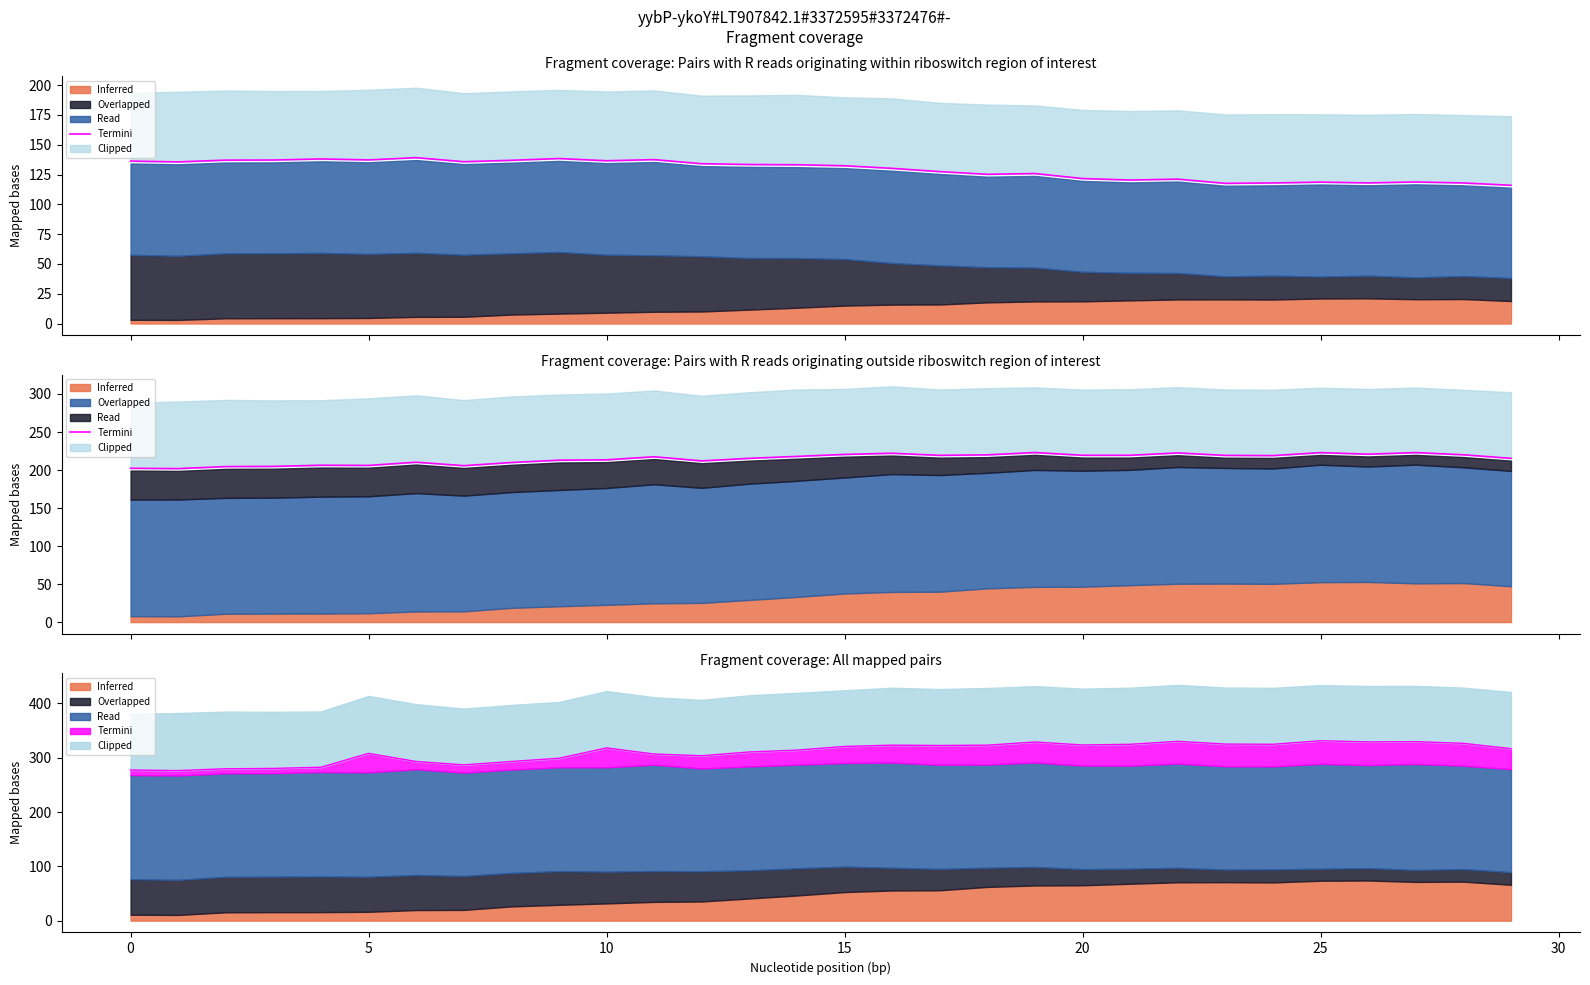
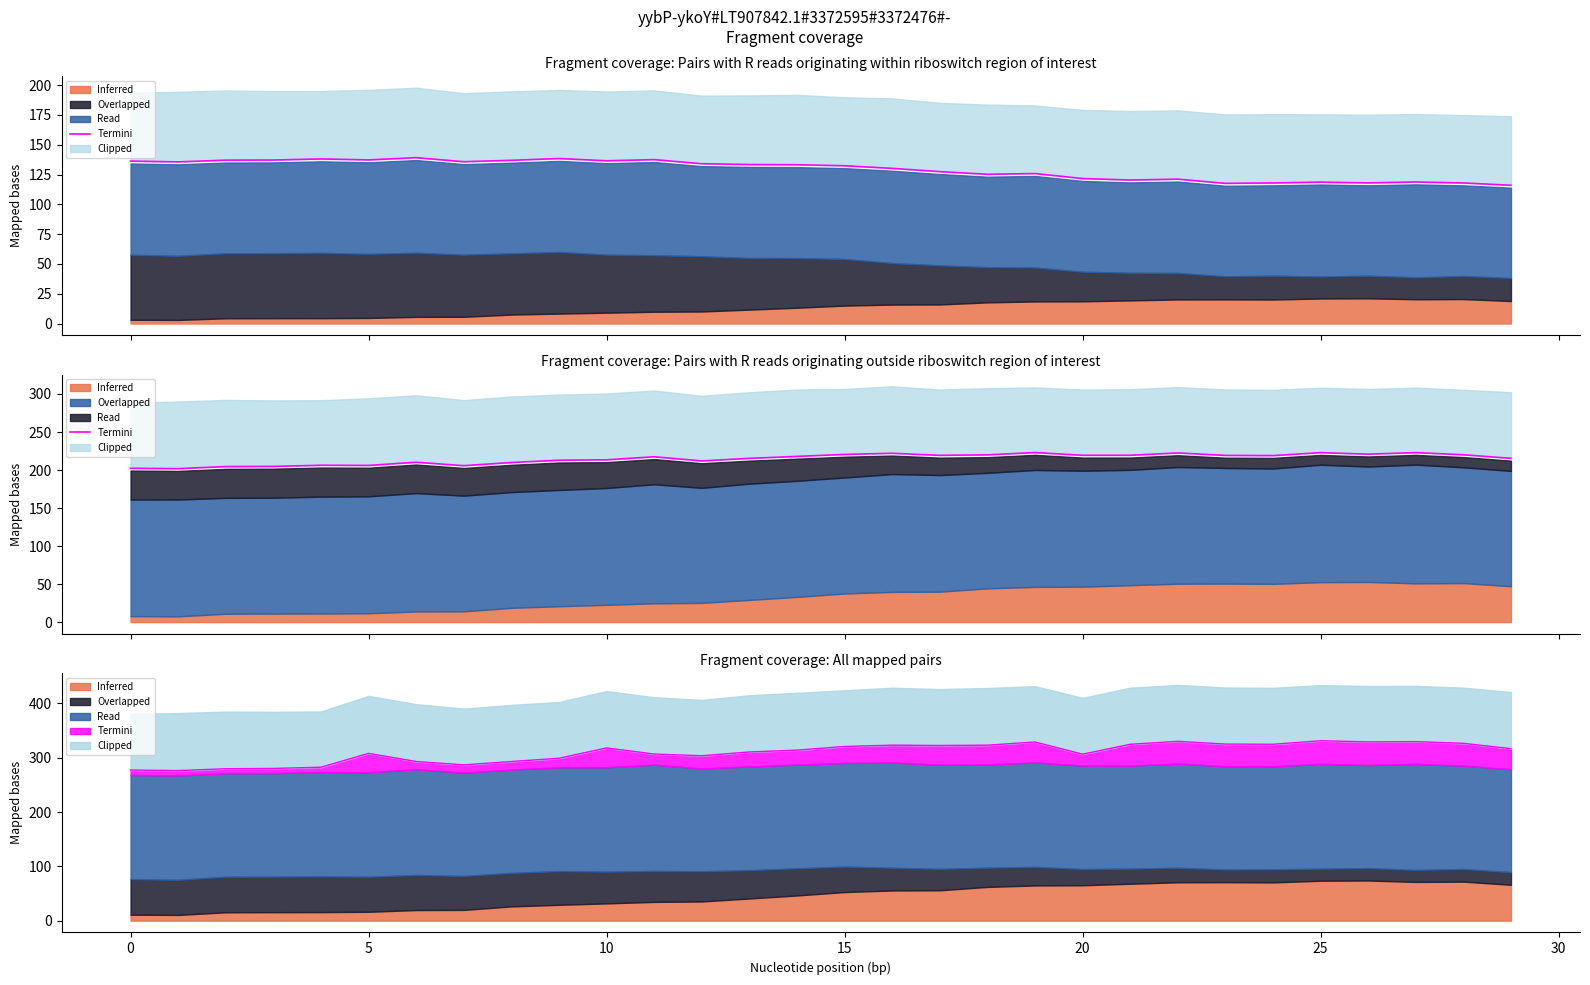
Fragment coverage: All mapped pairs, Termini, 20: 40 -> 20
